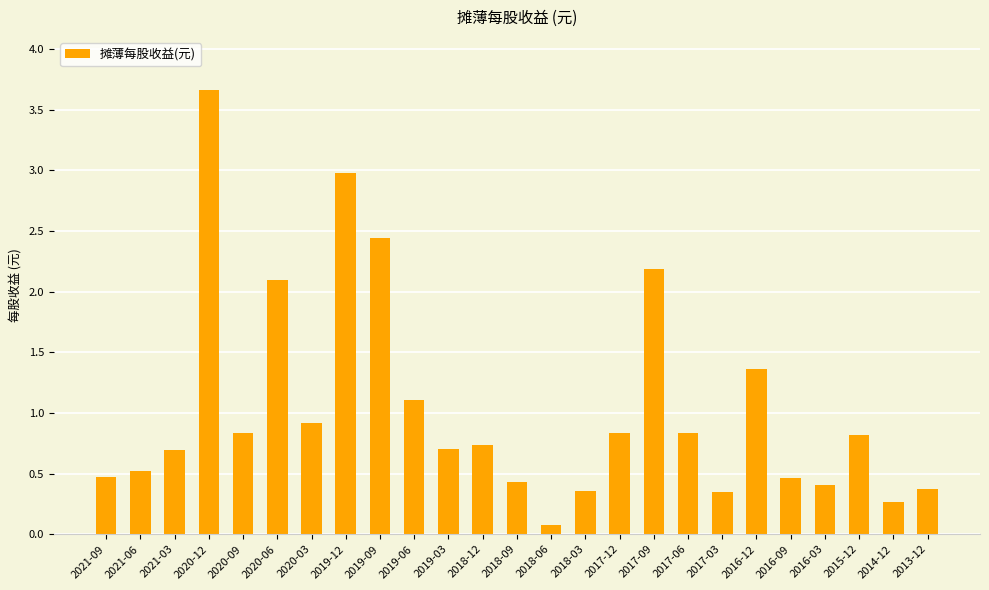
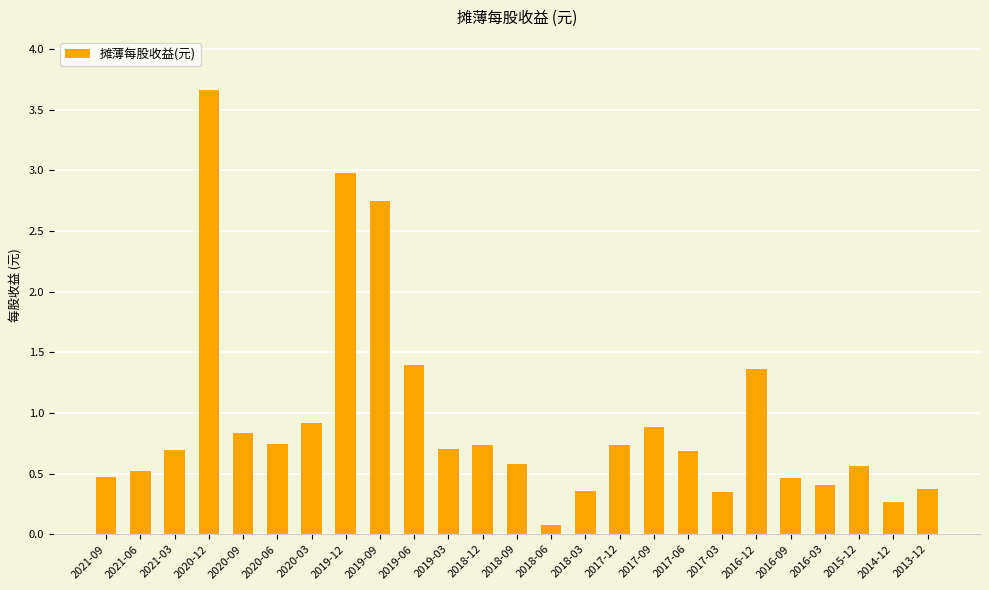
2020-06: 2.09 -> 0.74
2019-09: 2.44 -> 2.75
2019-06: 1.10 -> 1.39
2018-09: 0.43 -> 0.58
2017-12: 0.83 -> 0.73
2017-09: 2.19 -> 0.88
2017-06: 0.84 -> 0.68
2015-12: 0.82 -> 0.56
